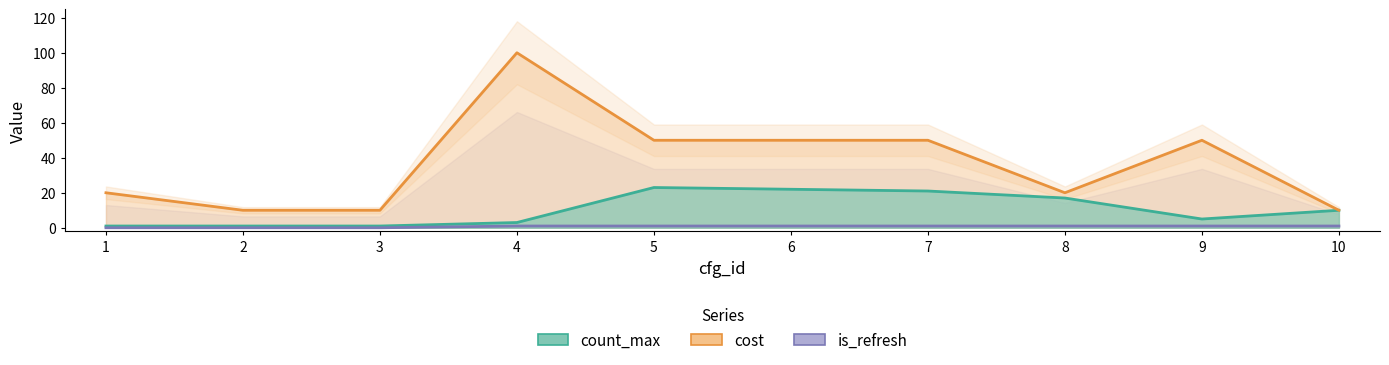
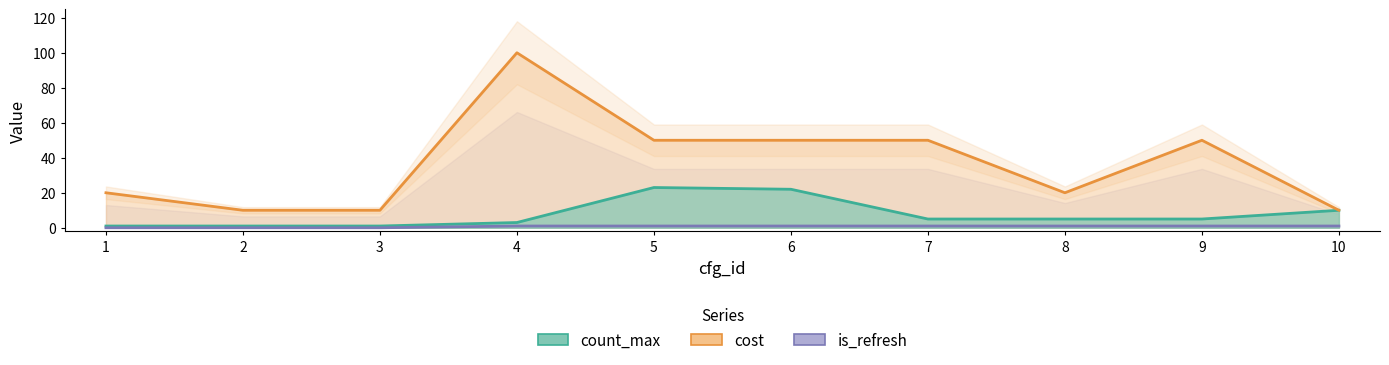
count_max, 7: 21 -> 5
count_max, 8: 17 -> 5
